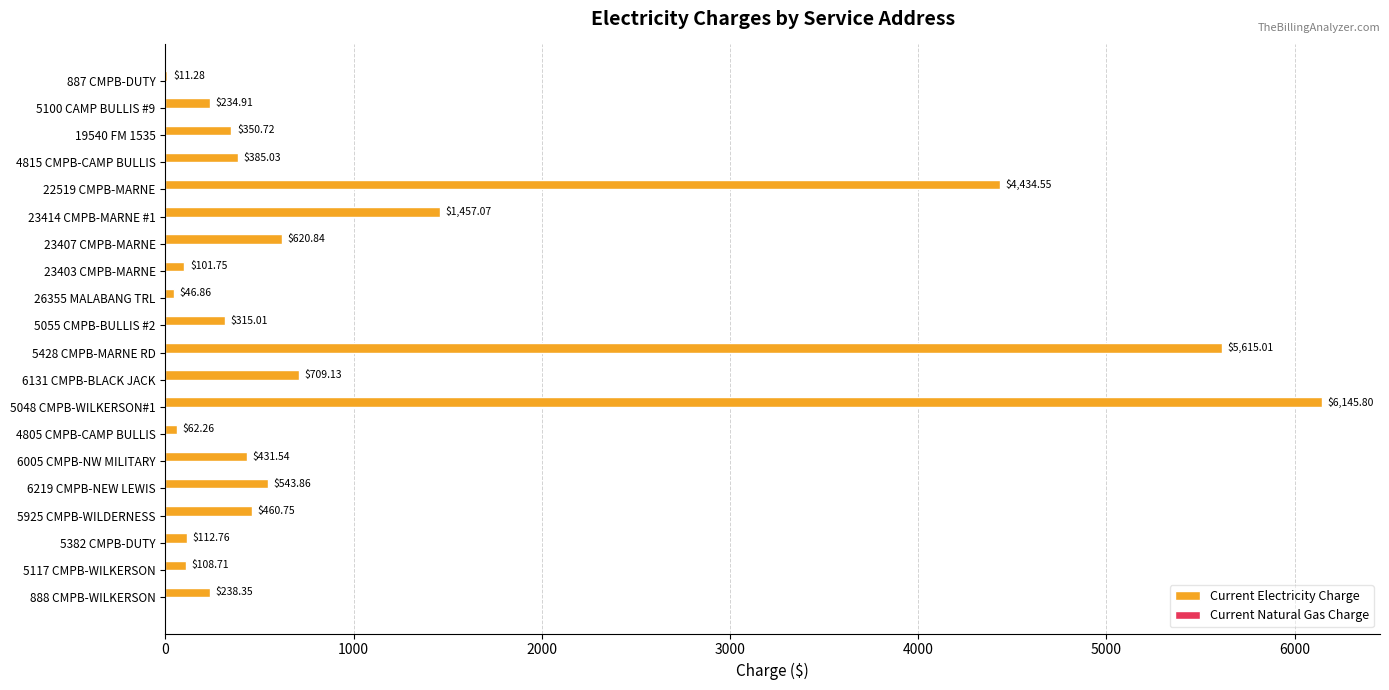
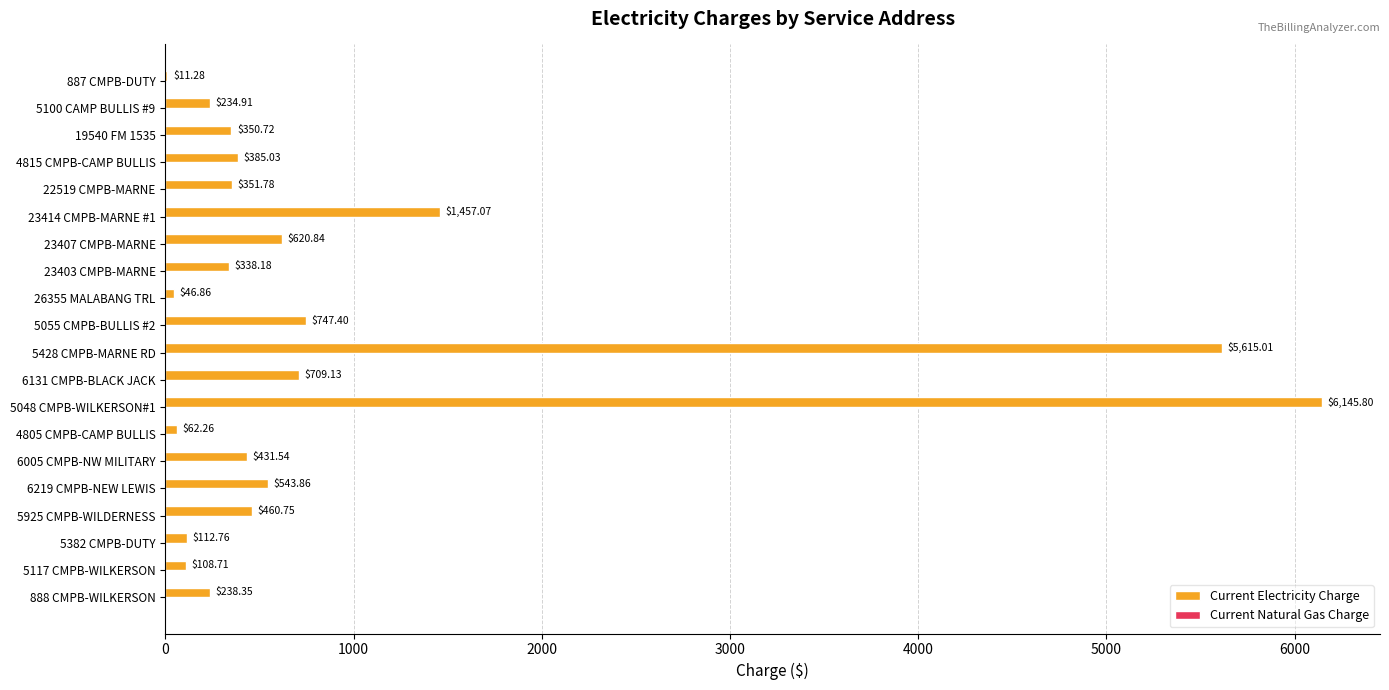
Current Electricity Charge, 22519 CMPB-MARNE: $4,434.55 -> $351.78
Current Electricity Charge, 23403 CMPB-MARNE: $101.75 -> $338.18
Current Electricity Charge, 5055 CMPB-BULLIS #2: $315.01 -> $747.40
